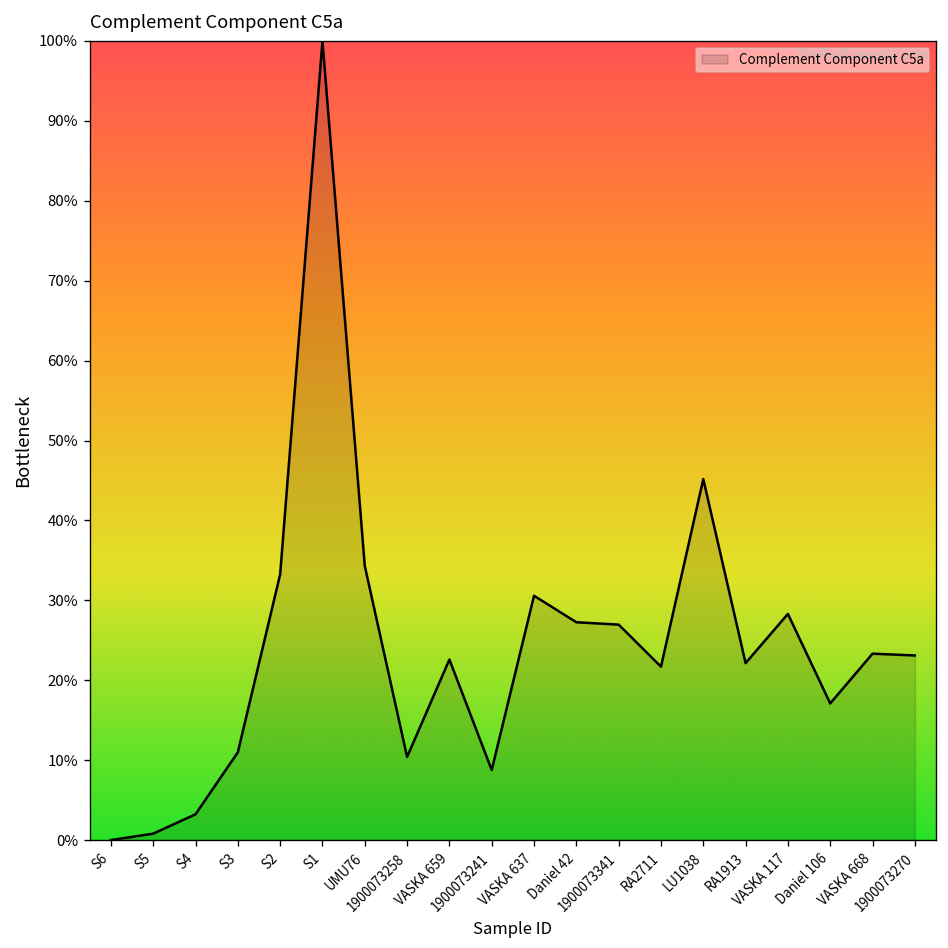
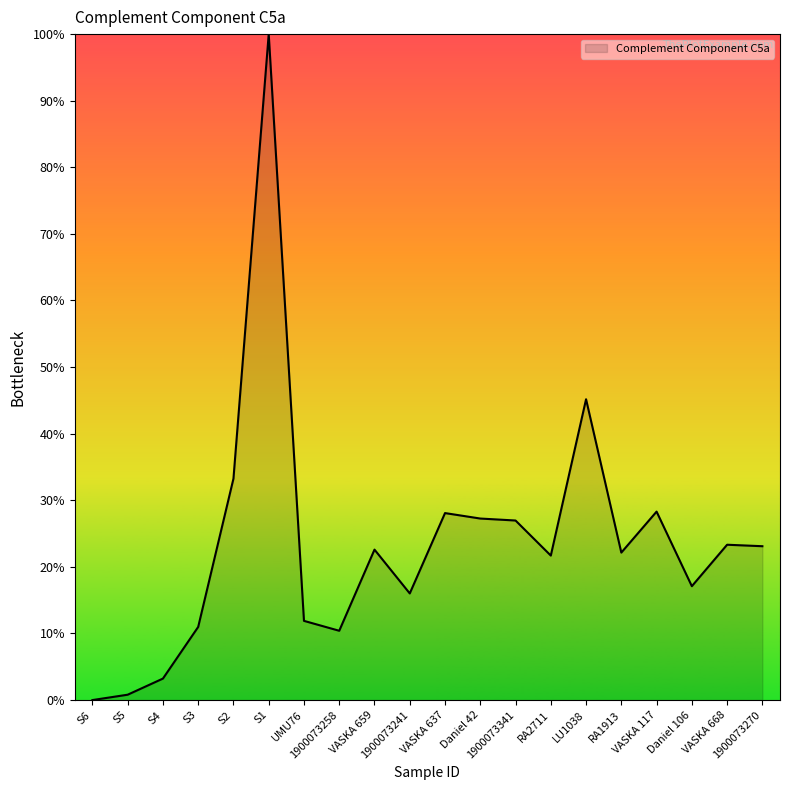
UMU76: 34% -> 12%
1900073241: 9% -> 16%
VASKA 637: 31% -> 28%
